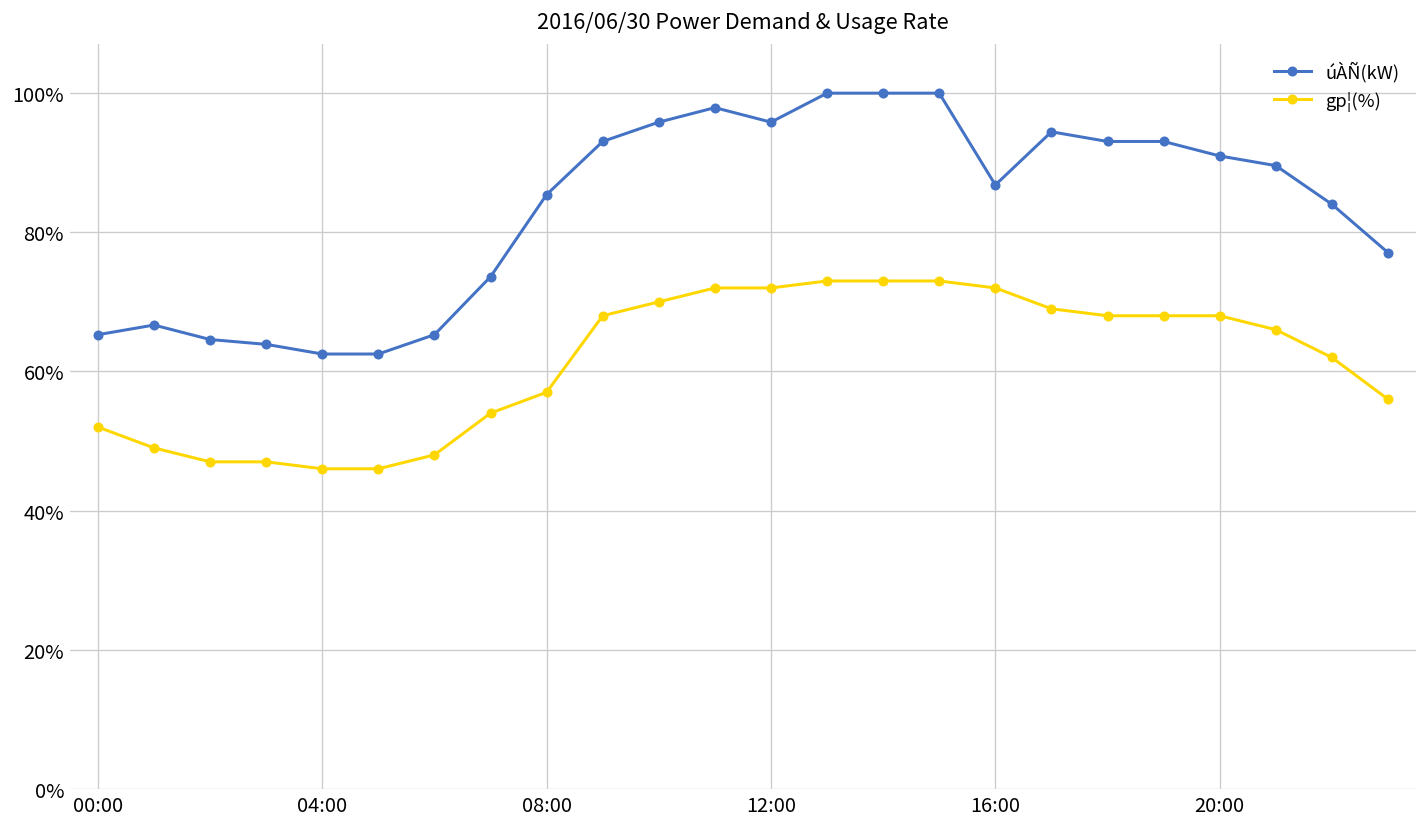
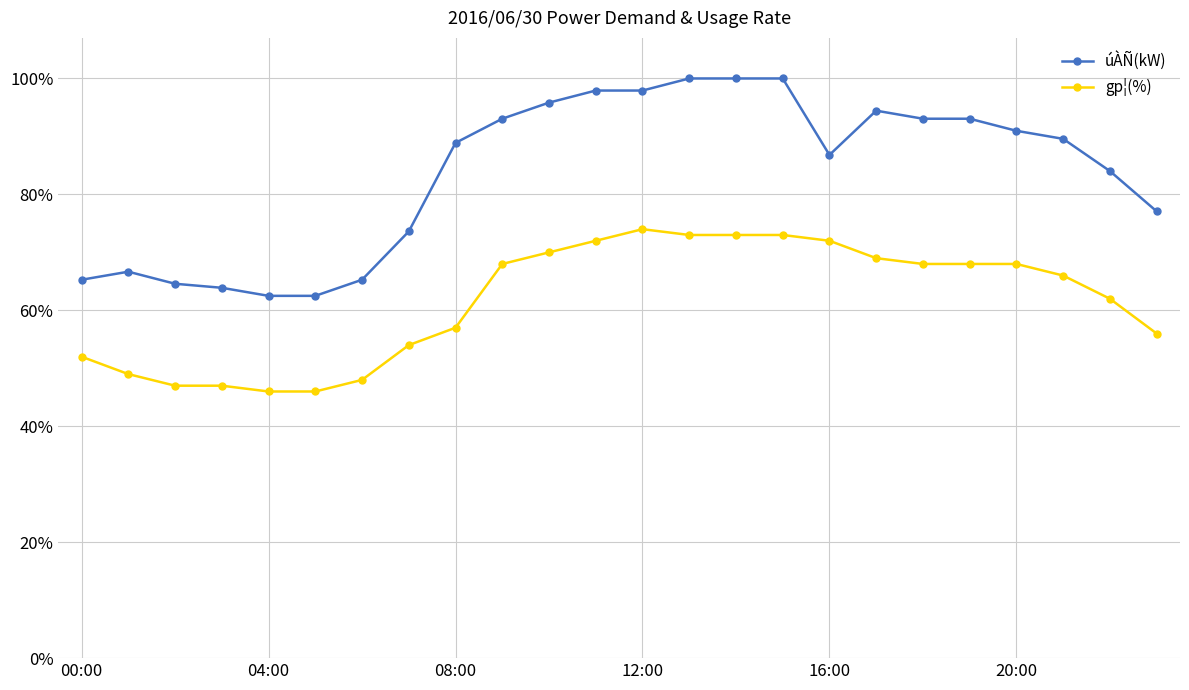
úÀÑ(kW), 08:00: 85% -> 89%
úÀÑ(kW), 12:00: 96% -> 98%
gp¦(%), 12:00: 72% -> 74%
